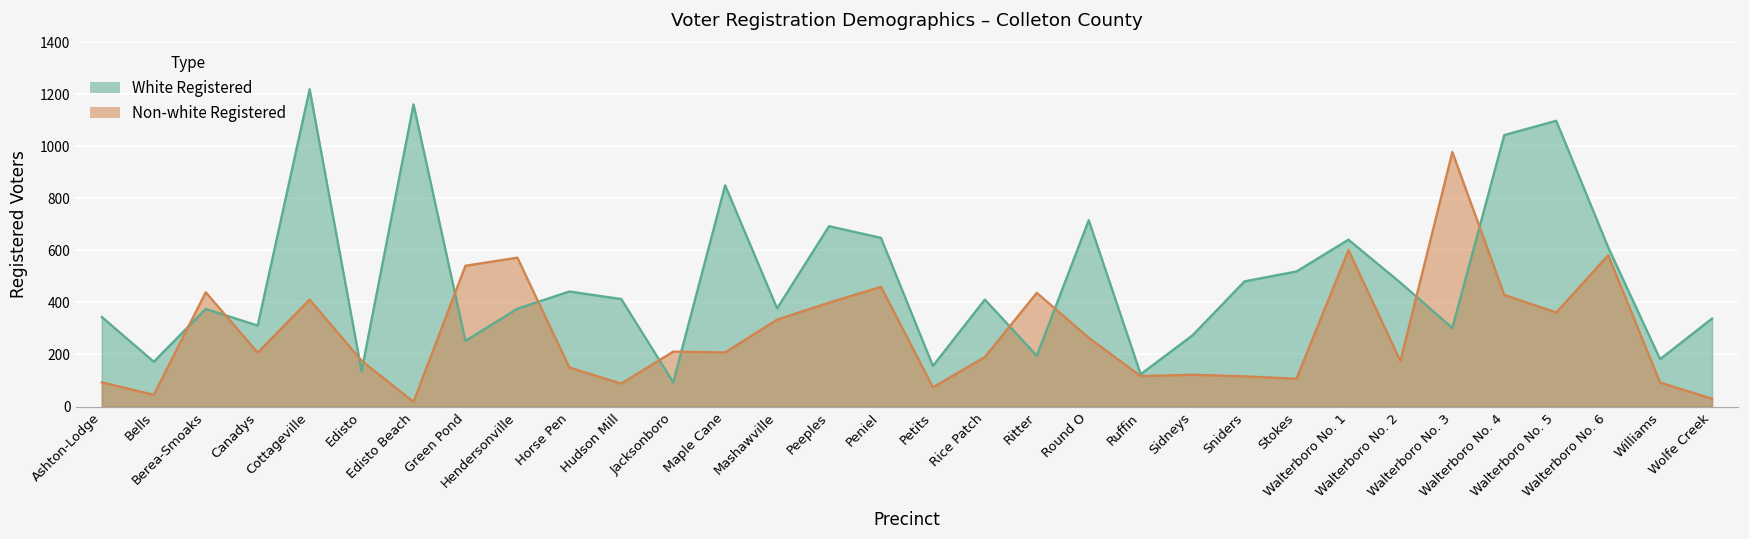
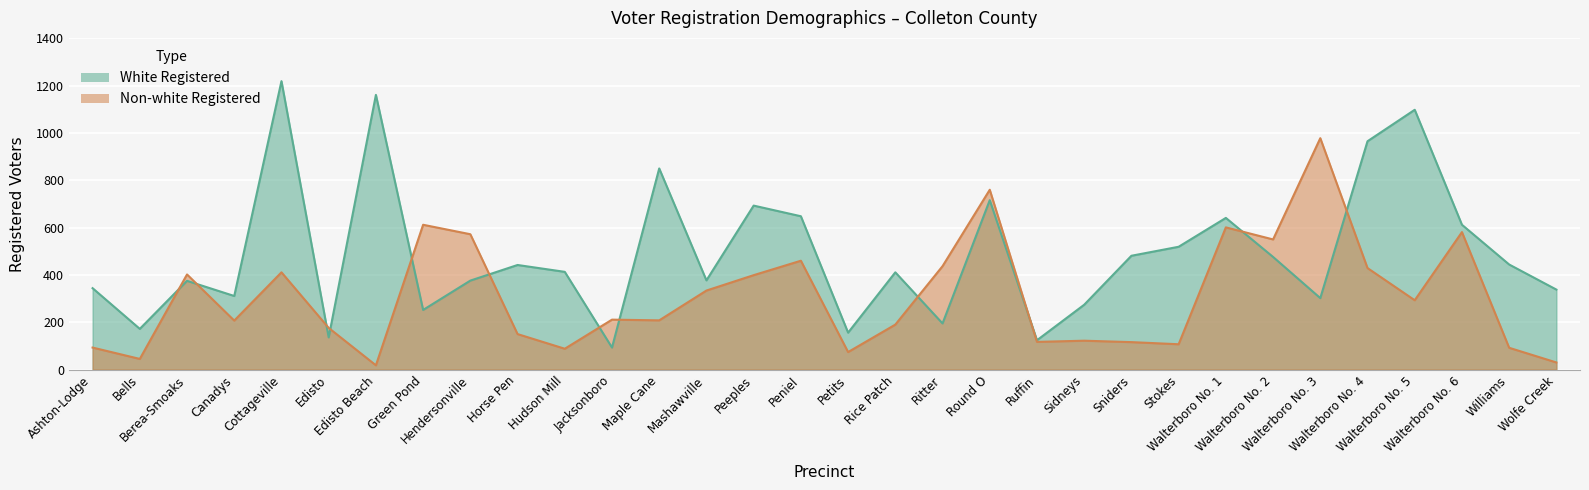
Non-white Registered, Berea-Smoaks: 440 -> 400
Non-white Registered, Green Pond: 540 -> 610
Non-white Registered, Round O: 260 -> 760
Non-white Registered, Walterboro No. 2: 180 -> 550
White Registered, Walterboro No. 4: 1040 -> 970
Non-white Registered, Walterboro No. 5: 360 -> 290
White Registered, Williams: 180 -> 440
